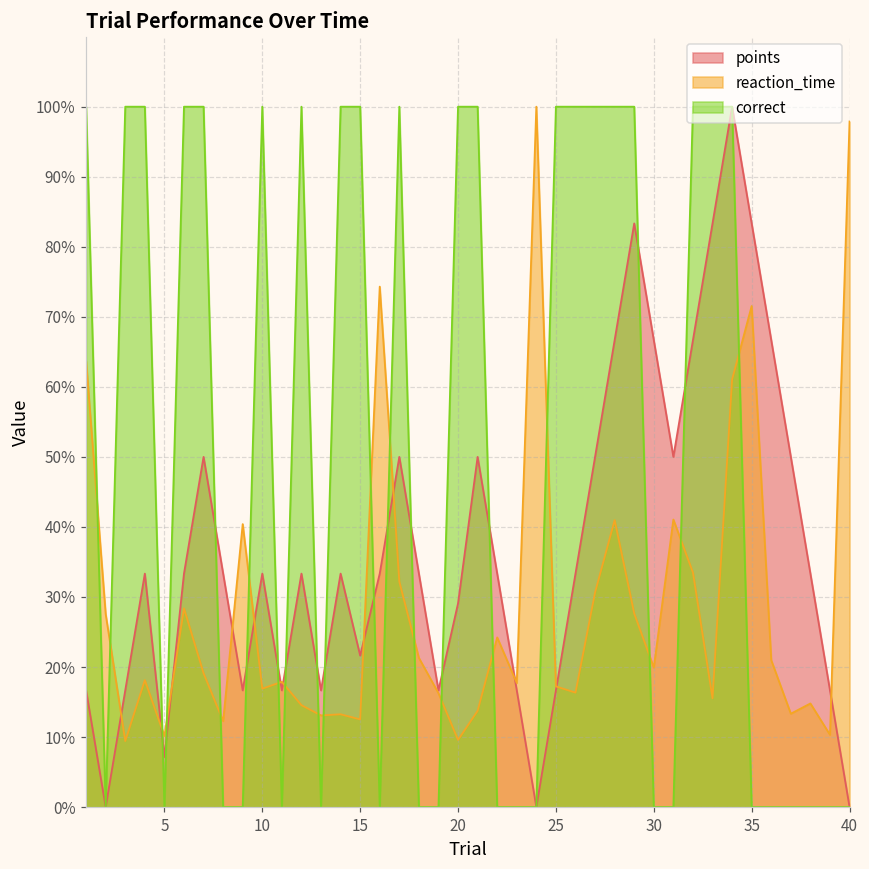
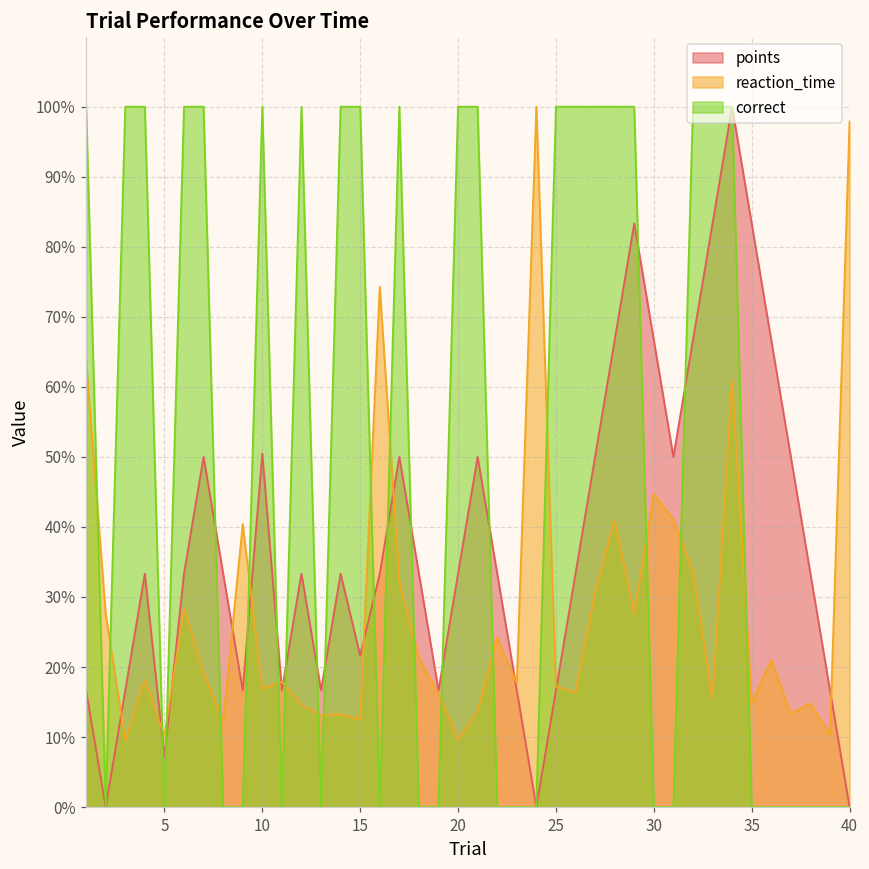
points, 10: 33% -> 50%
points, 20: 29% -> 33%
reaction_time, 30: 20% -> 45%
reaction_time, 35: 72% -> 15%
